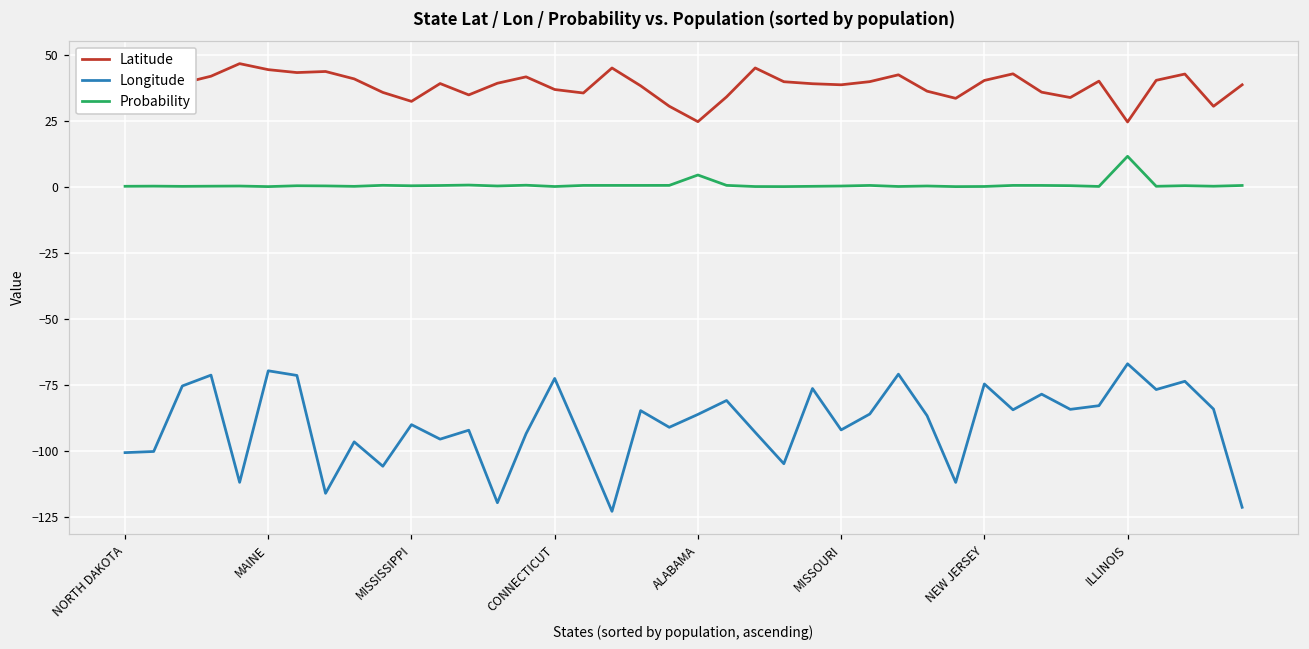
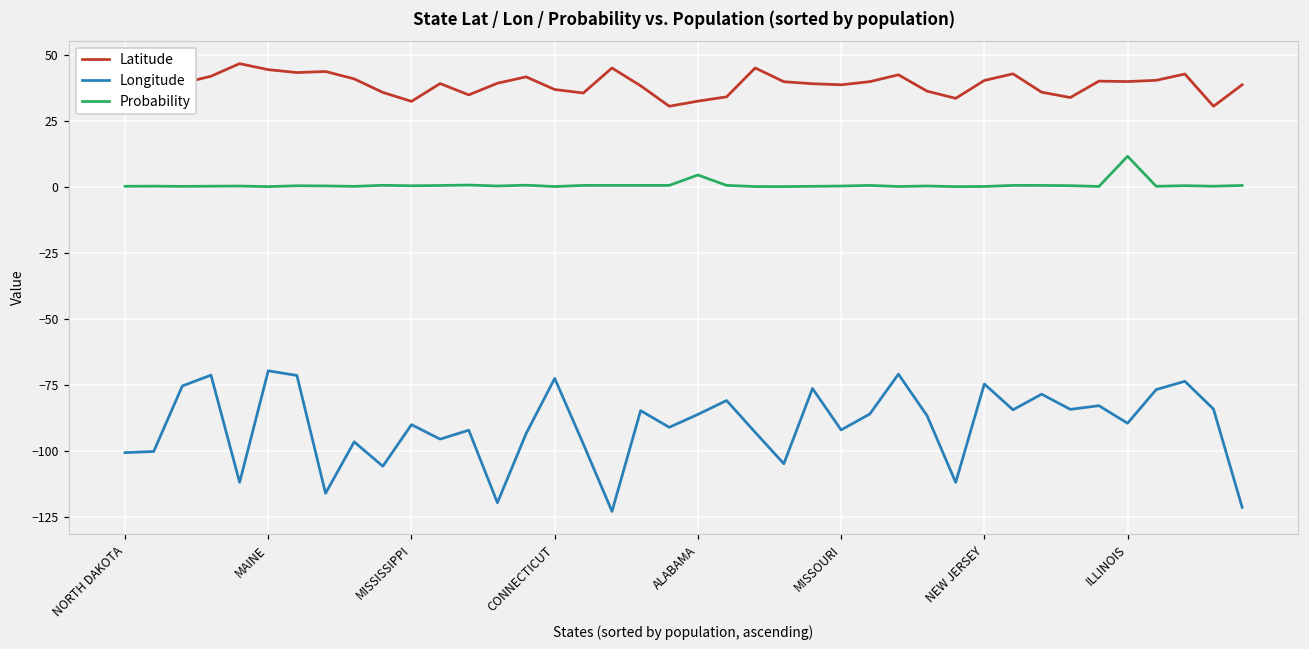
Latitude, ALABAMA: 25 -> 32
Latitude, ILLINOIS: 24 -> 40
Longitude, ILLINOIS: -67 -> -90
